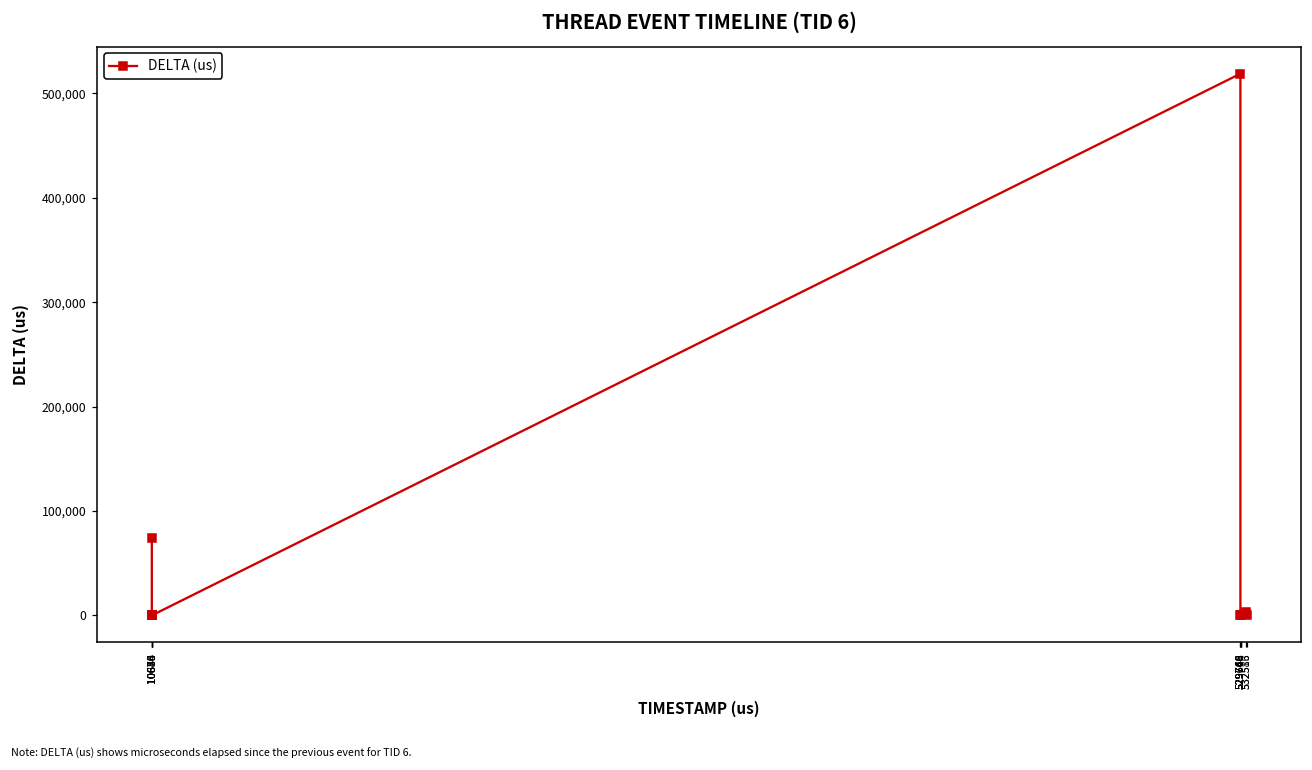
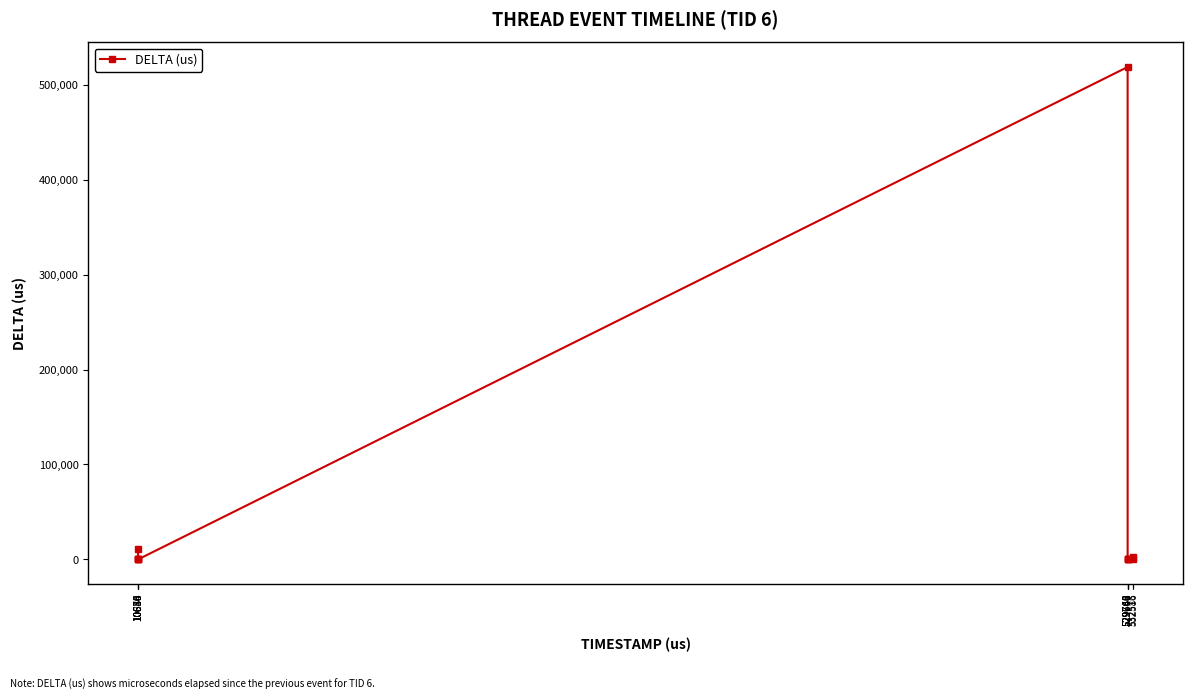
10634: 70,000 -> 10,000
